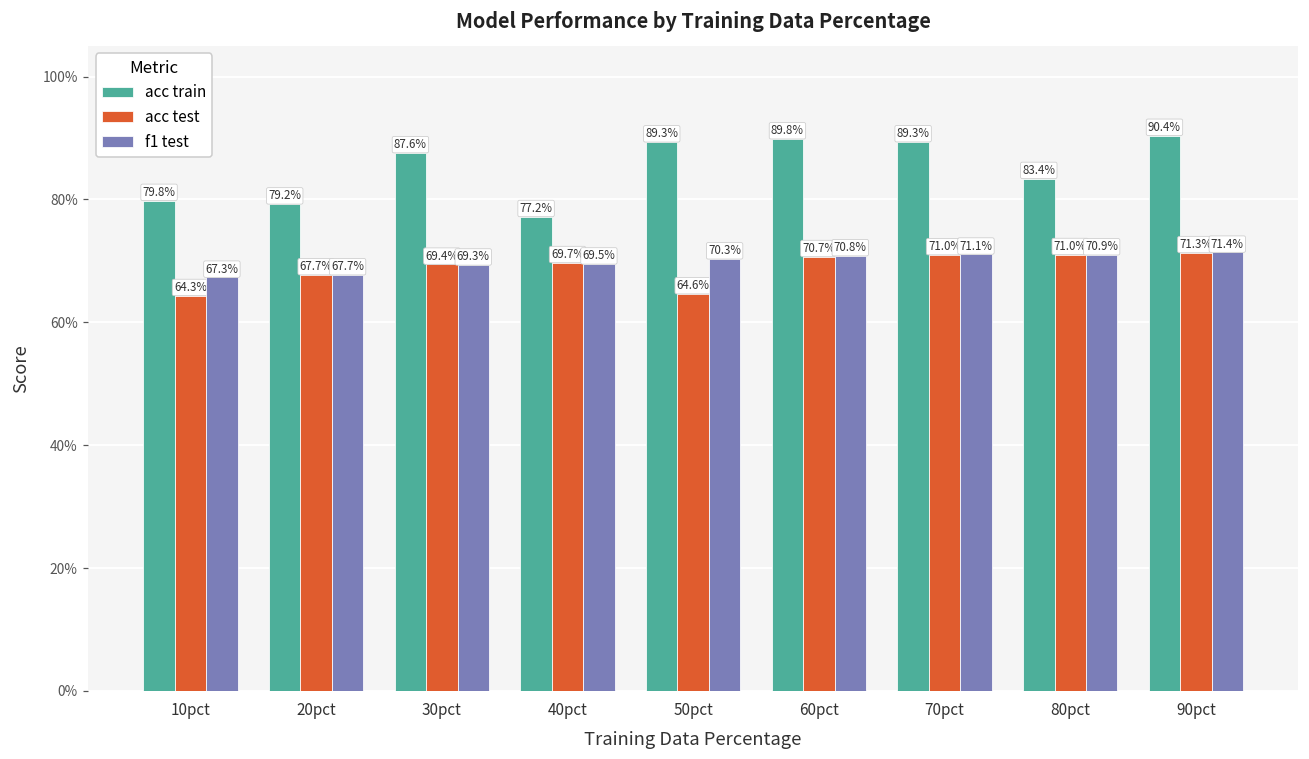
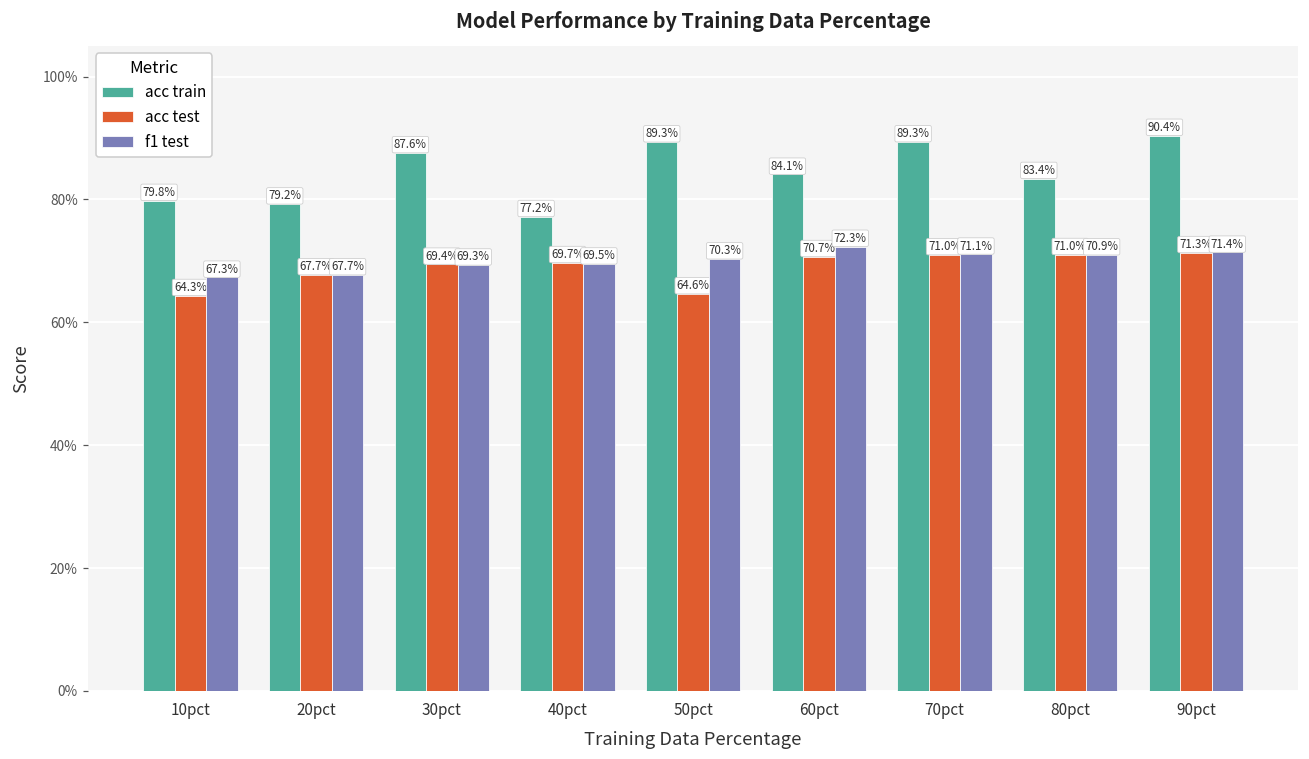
acc train, 60pct: 89.8% -> 84.1%
f1 test, 60pct: 70.8% -> 72.3%
